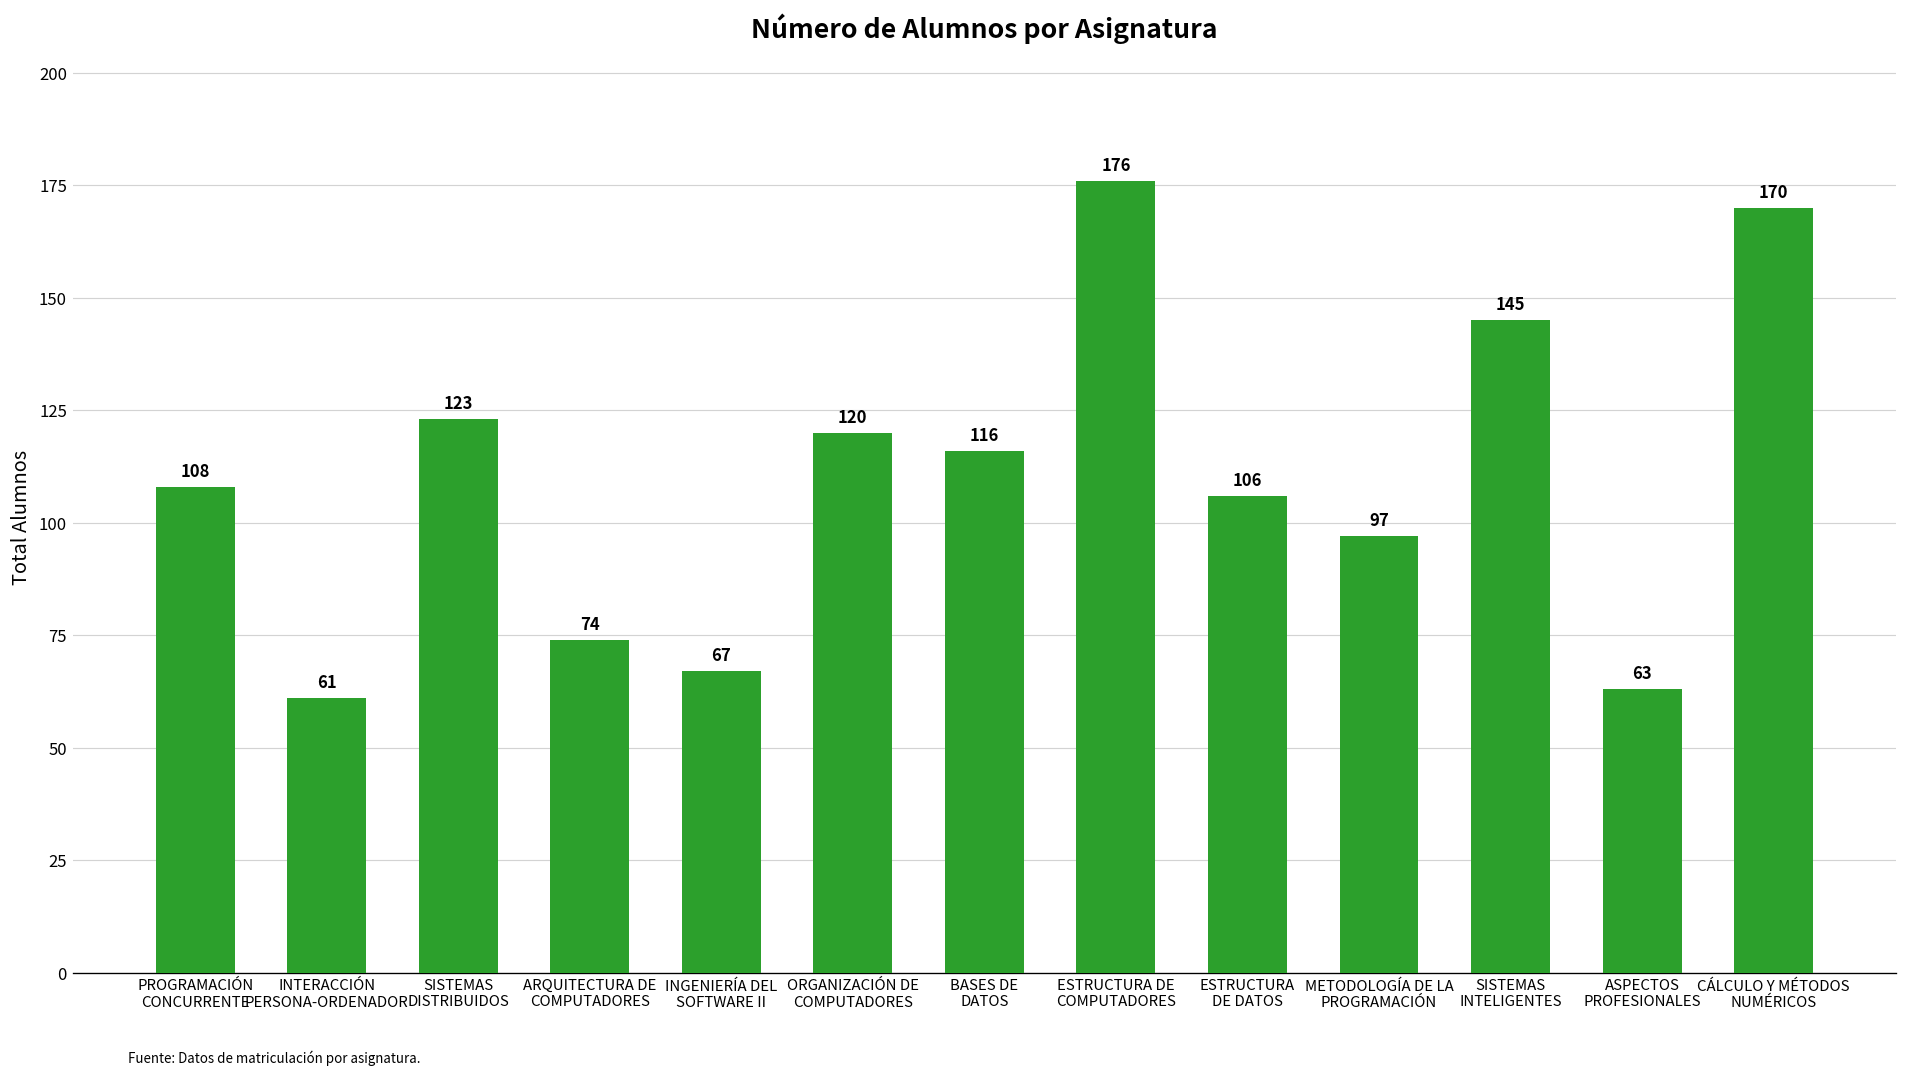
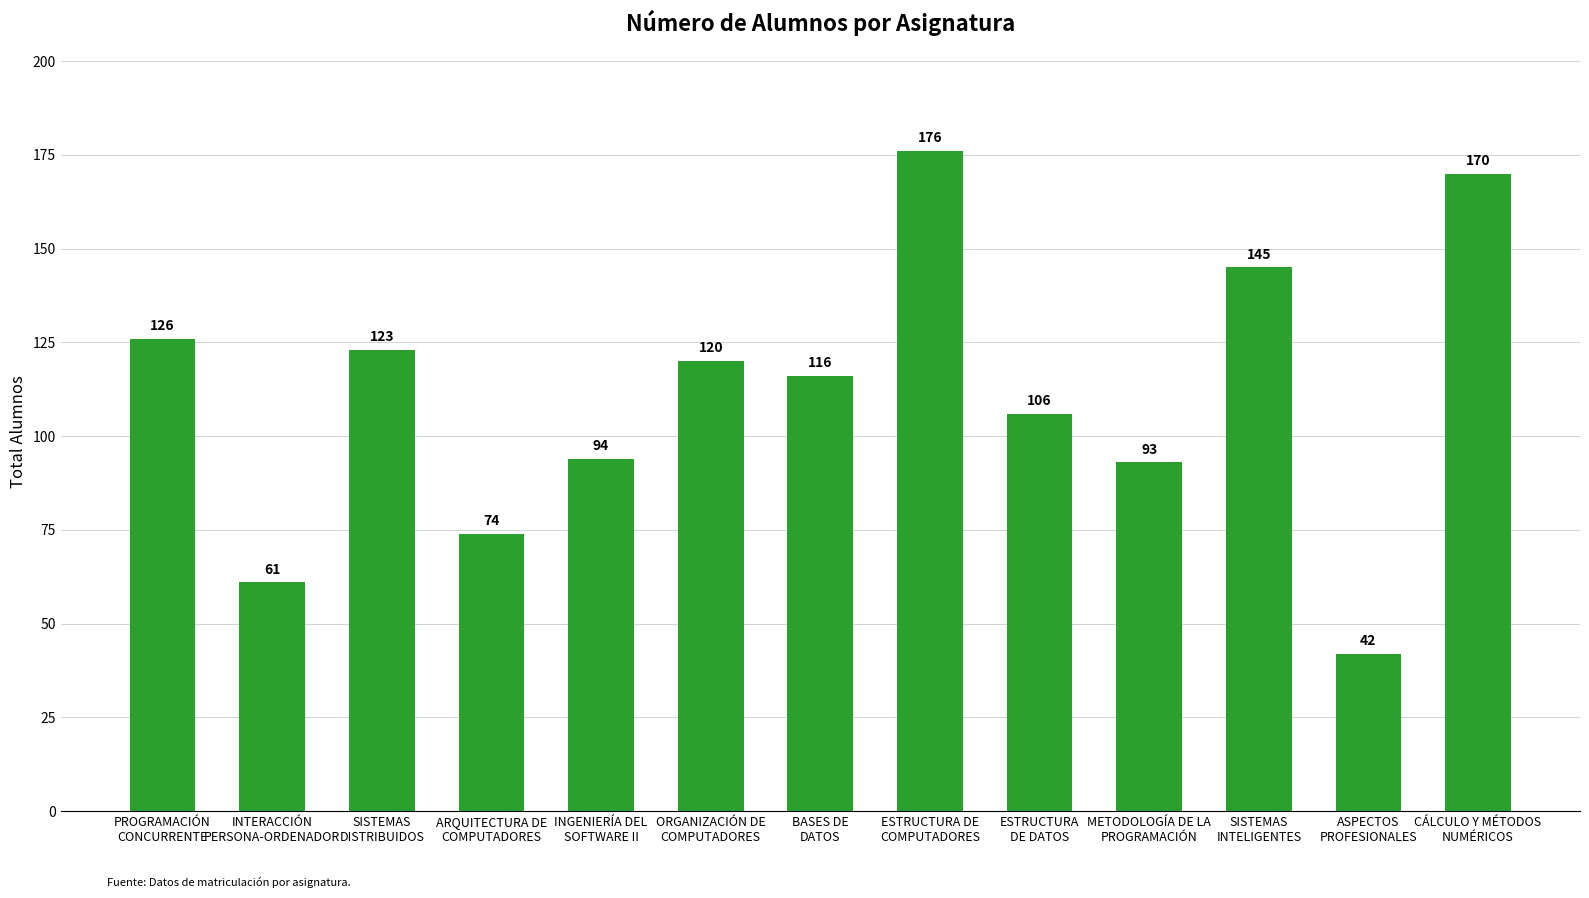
PROGRAMACIÓN CONCURRENTE: 108 -> 126
INGENIERÍA DEL SOFTWARE II: 67 -> 94
METODOLOGÍA DE LA PROGRAMACIÓN: 97 -> 93
ASPECTOS PROFESIONALES: 63 -> 42
